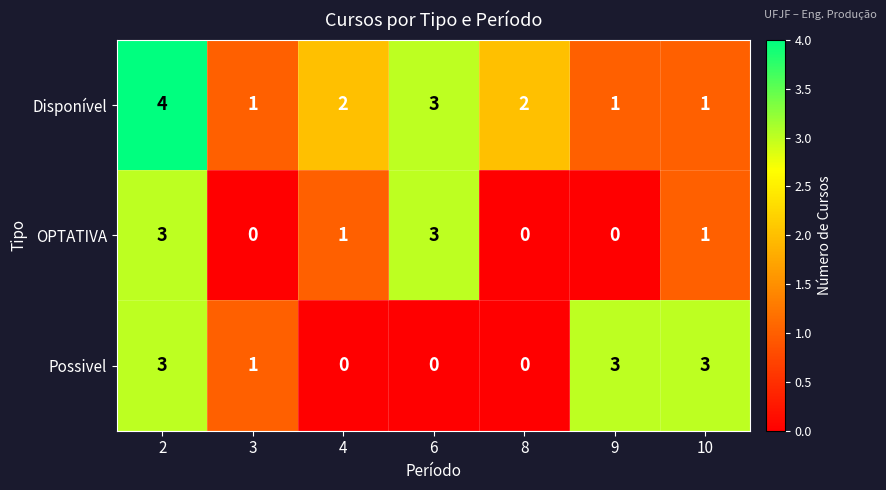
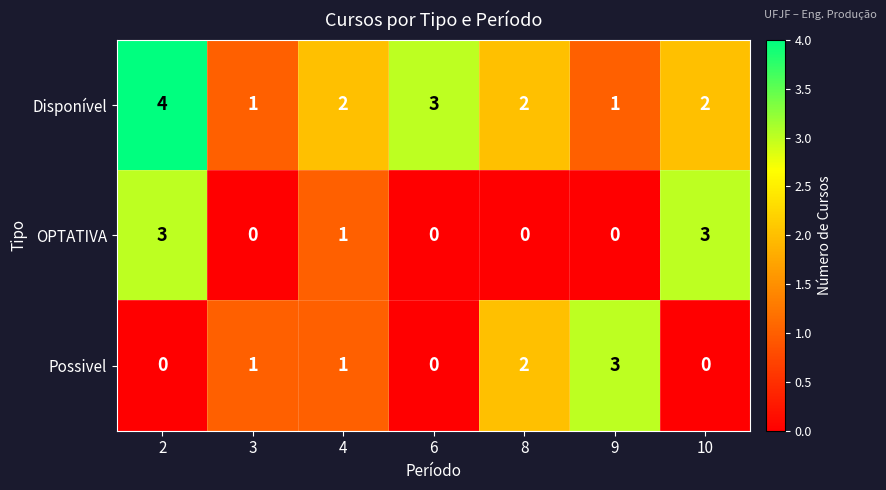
Disponível, 10: 1 -> 2
OPTATIVA, 6: 3 -> 0
OPTATIVA, 10: 1 -> 3
Possivel, 2: 3 -> 0
Possivel, 4: 0 -> 1
Possivel, 8: 0 -> 2
Possivel, 10: 3 -> 0
